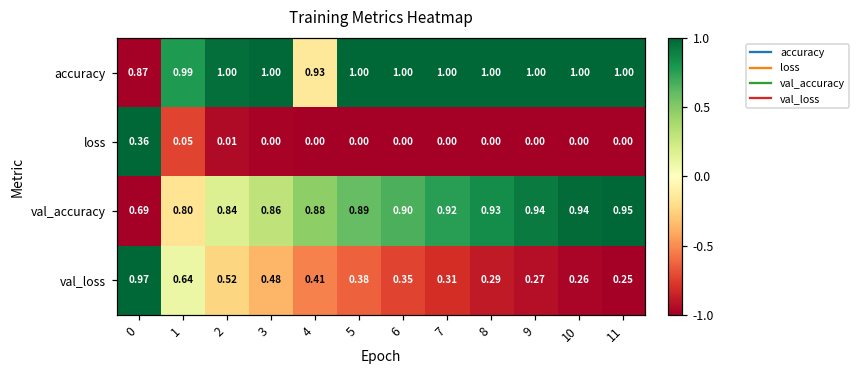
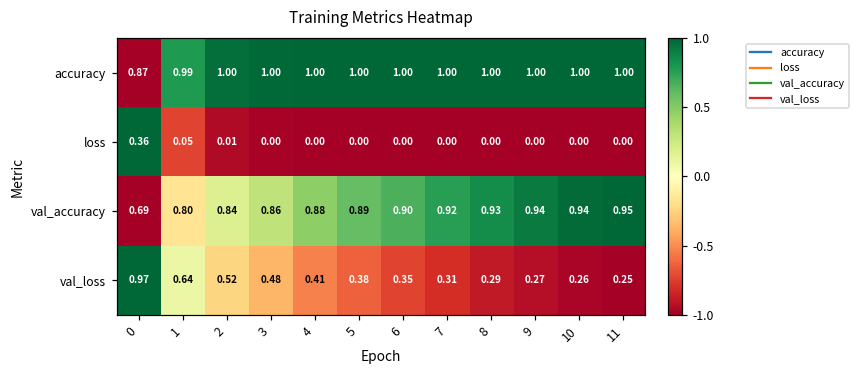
accuracy, 4: 0.93 -> 1.00
